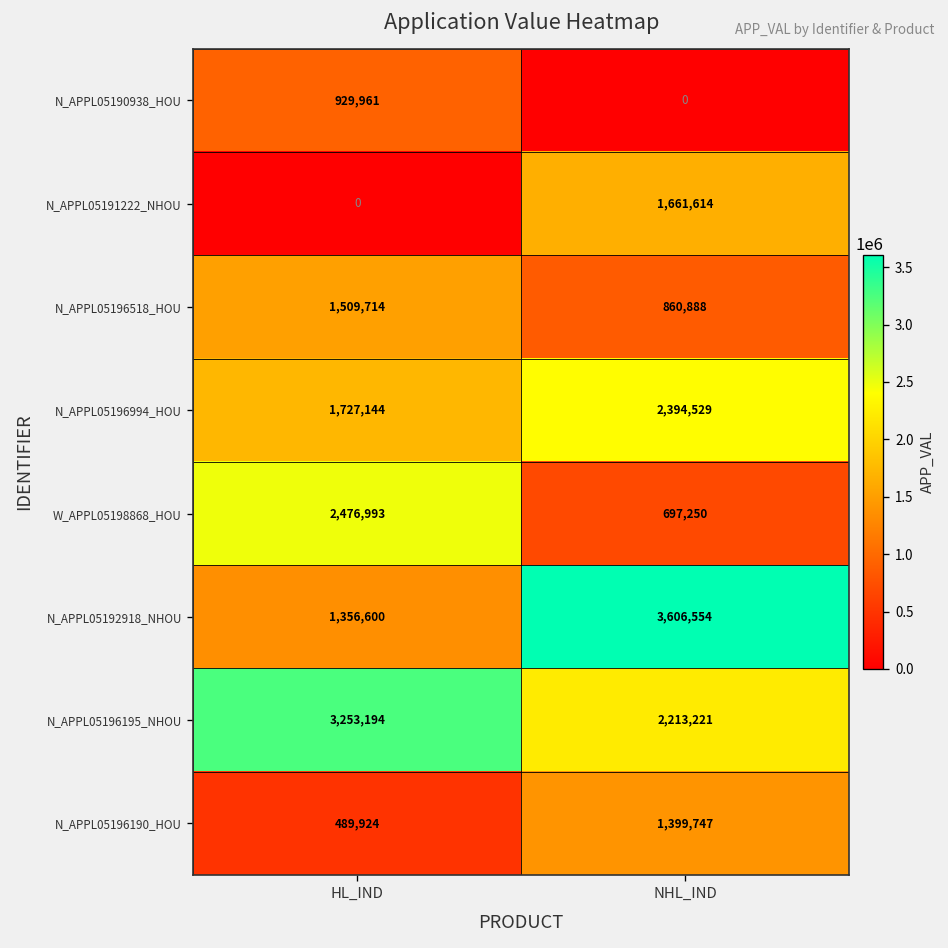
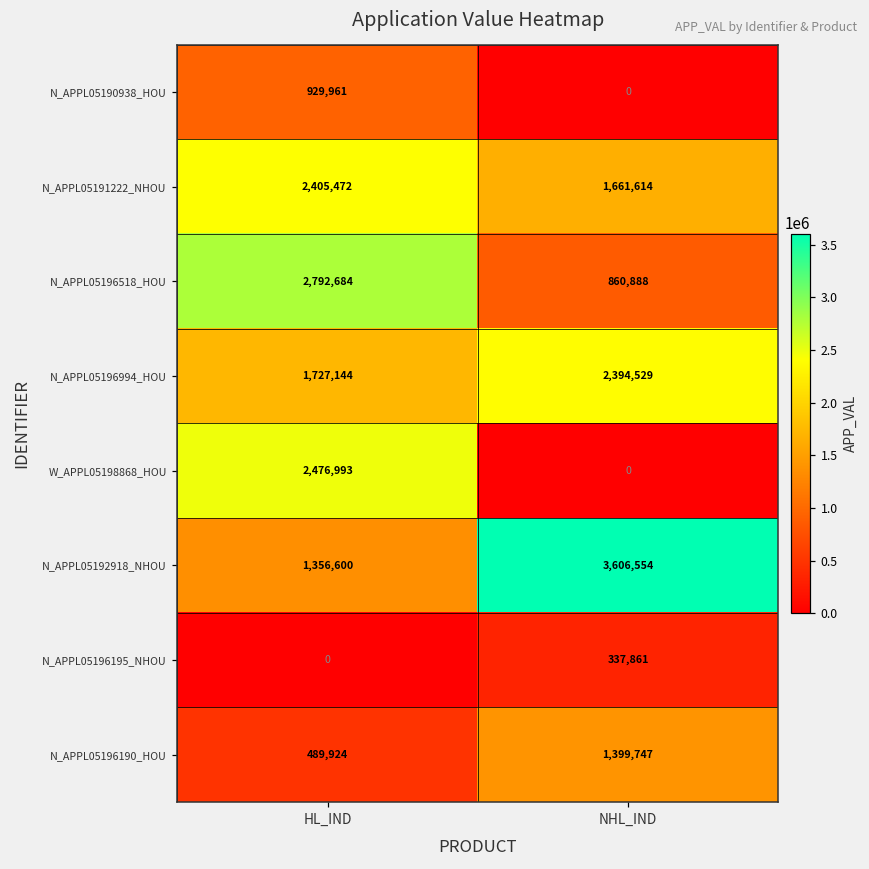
N_APPL05191222_NHOU, HL_IND: 0 -> 2,405,472
N_APPL05196518_HOU, HL_IND: 1,509,714 -> 2,792,684
W_APPL05198868_HOU, NHL_IND: 697,250 -> 0
N_APPL05196195_NHOU, HL_IND: 3,253,194 -> 0
N_APPL05196195_NHOU, NHL_IND: 2,213,221 -> 337,861
